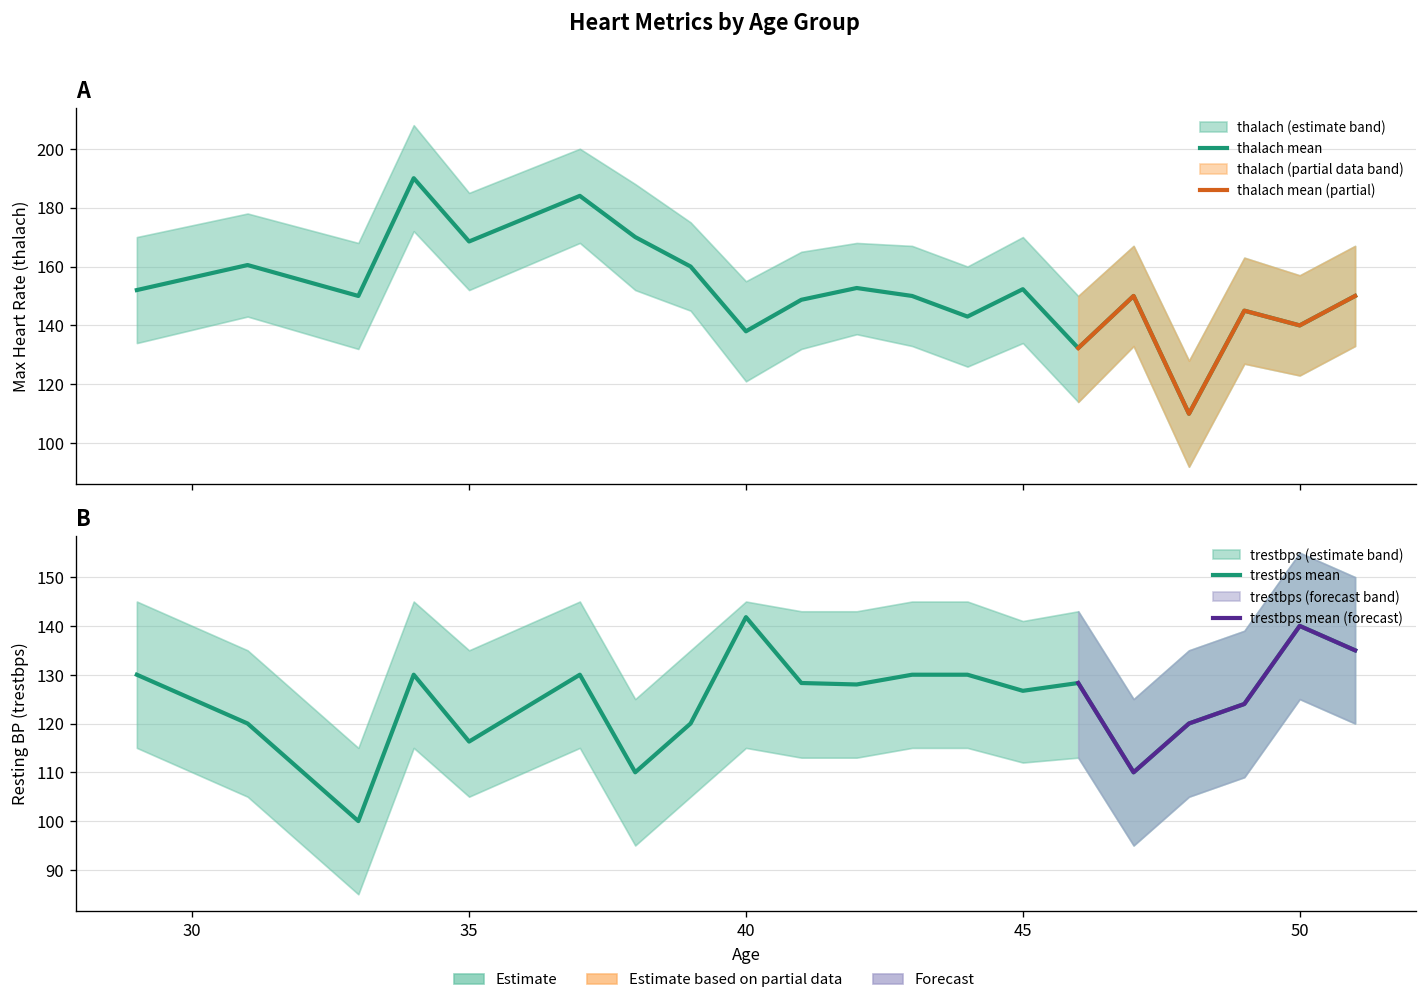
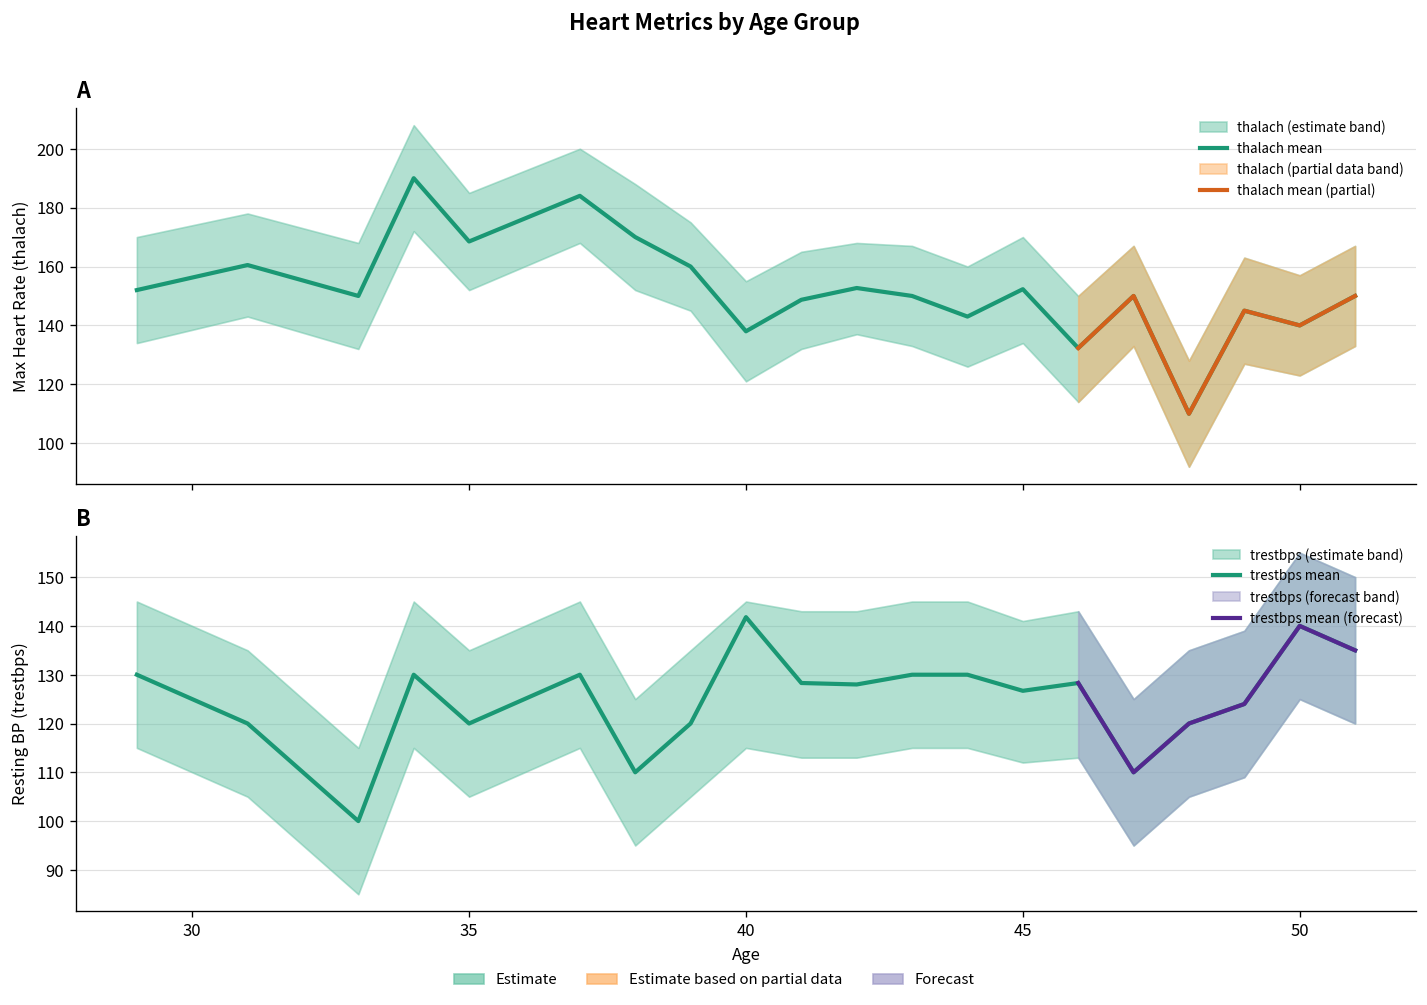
B, trestbps mean, 35: 116 -> 120
